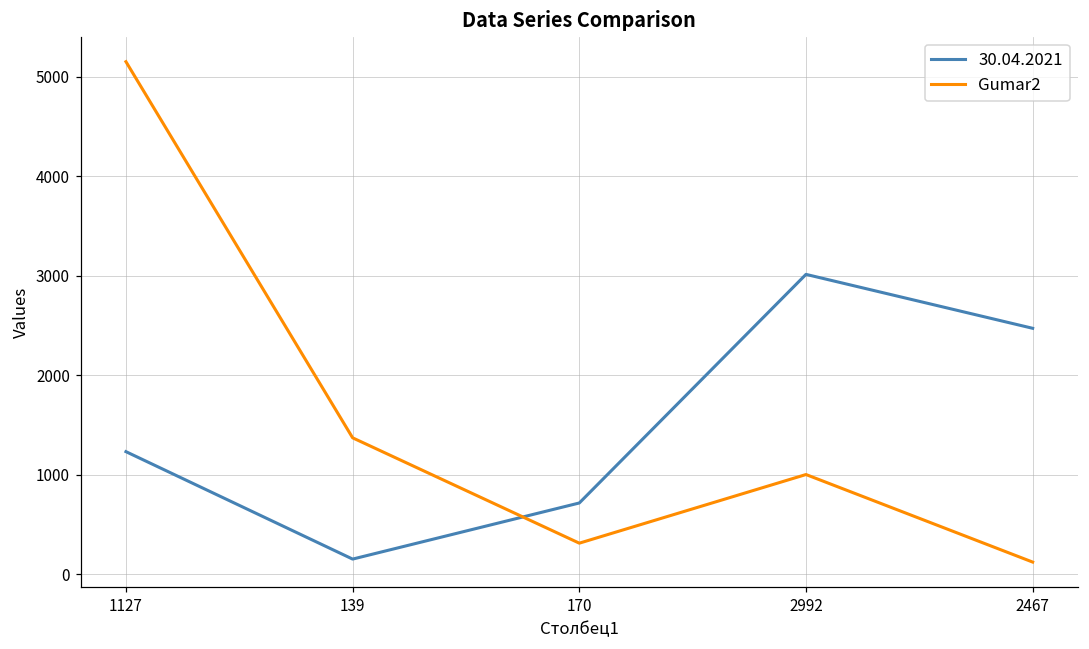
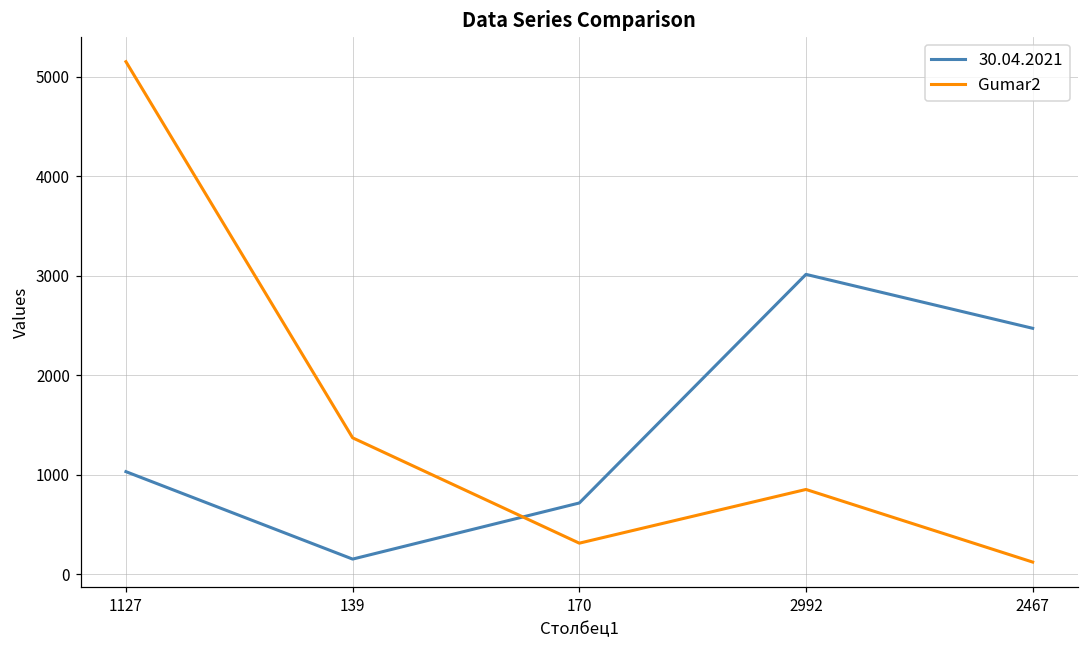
30.04.2021, 1127: 1200 -> 1000
Gumar2, 2992: 1000 -> 900
